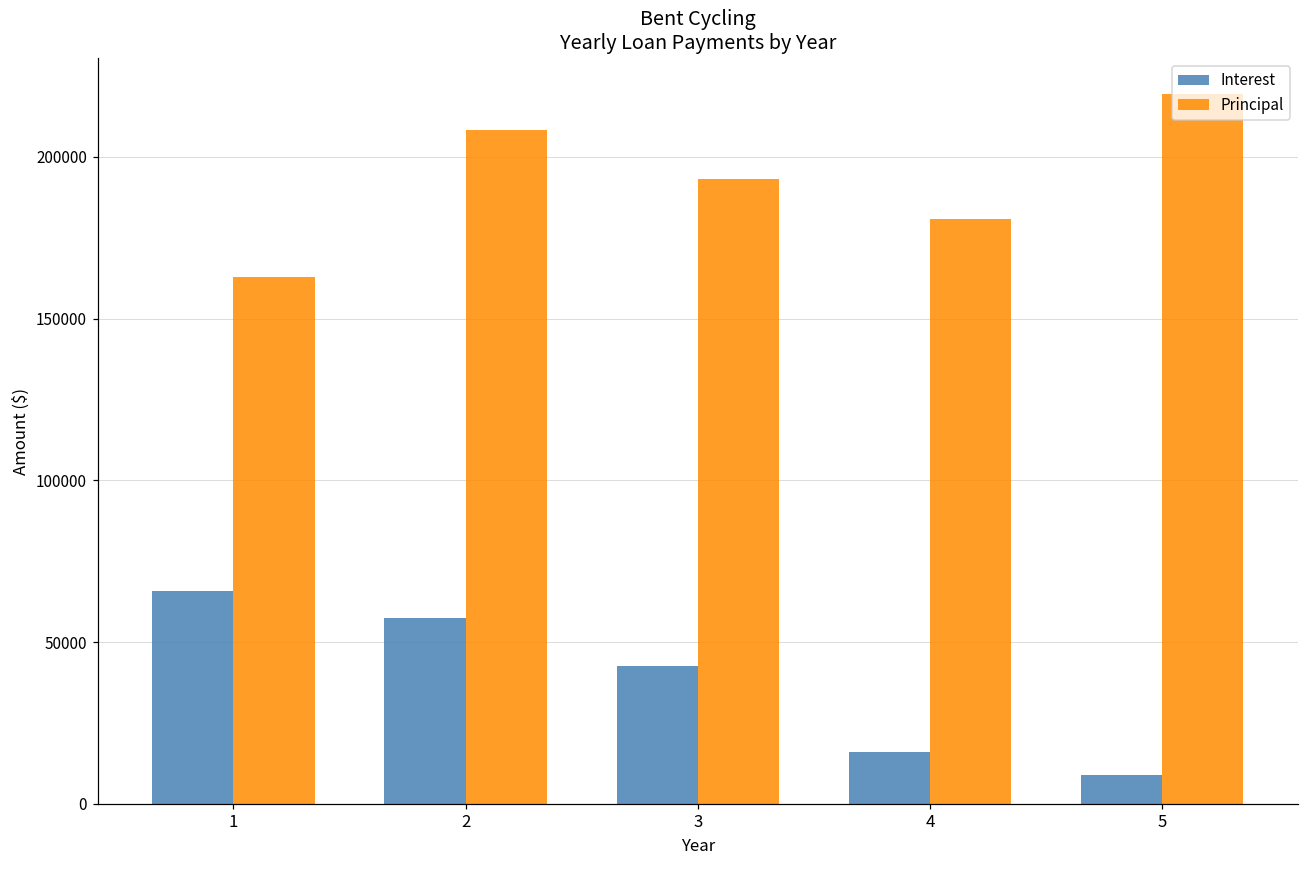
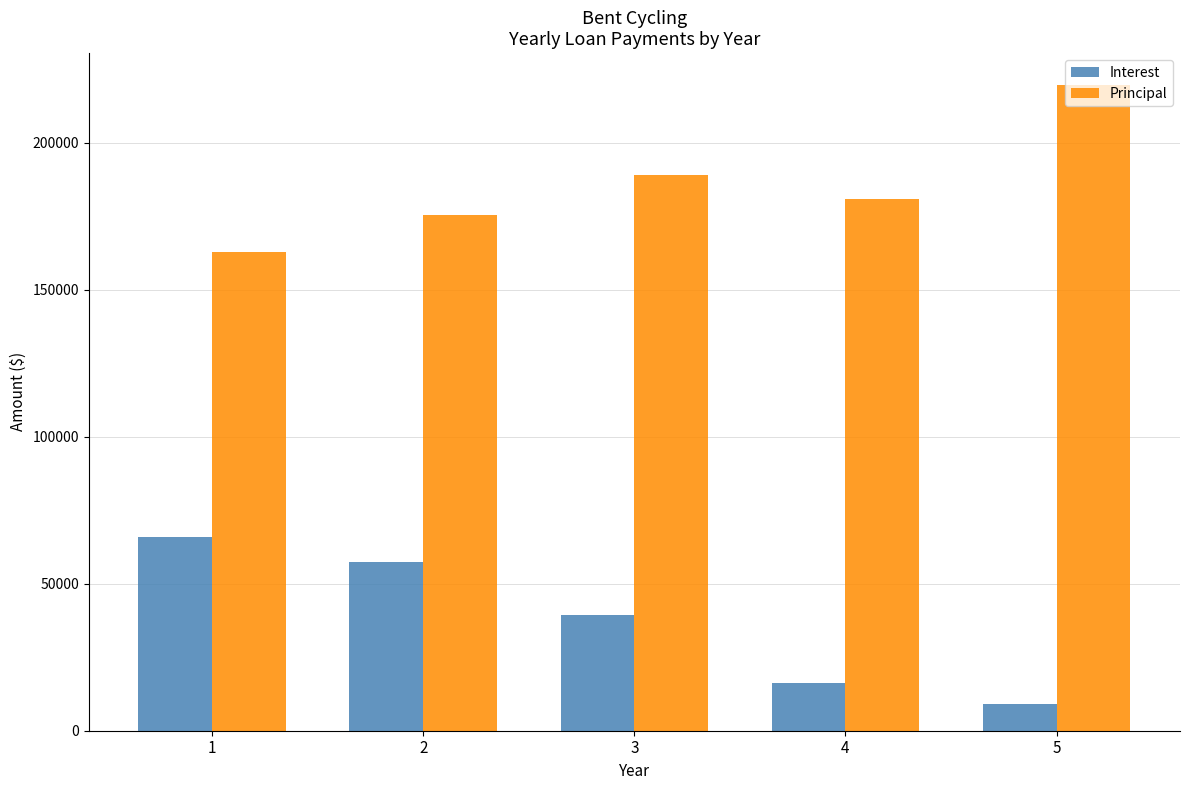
Principal, 2: 208000 -> 175000
Interest, 3: 43000 -> 39000
Principal, 3: 193000 -> 189000
